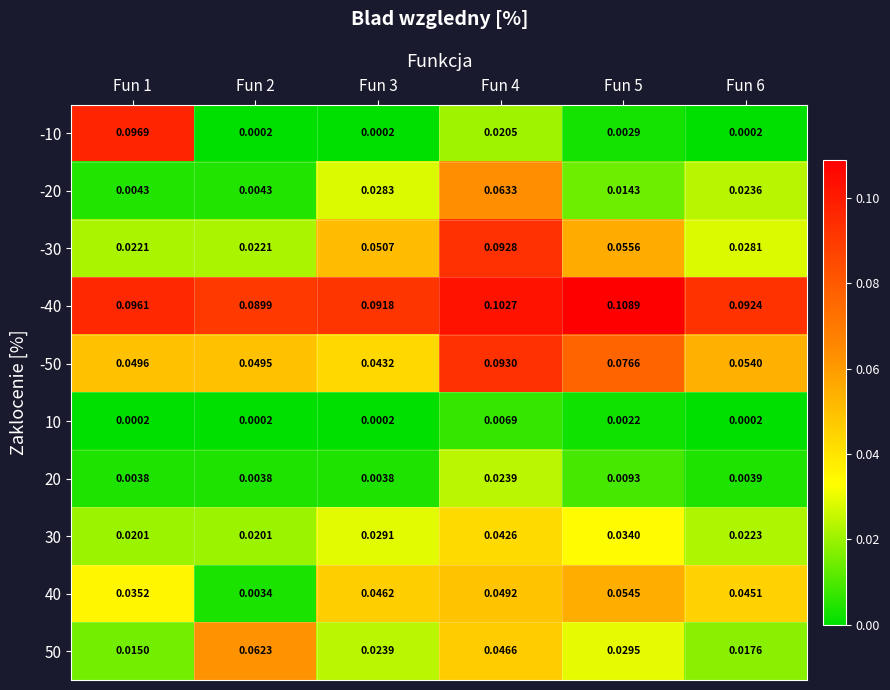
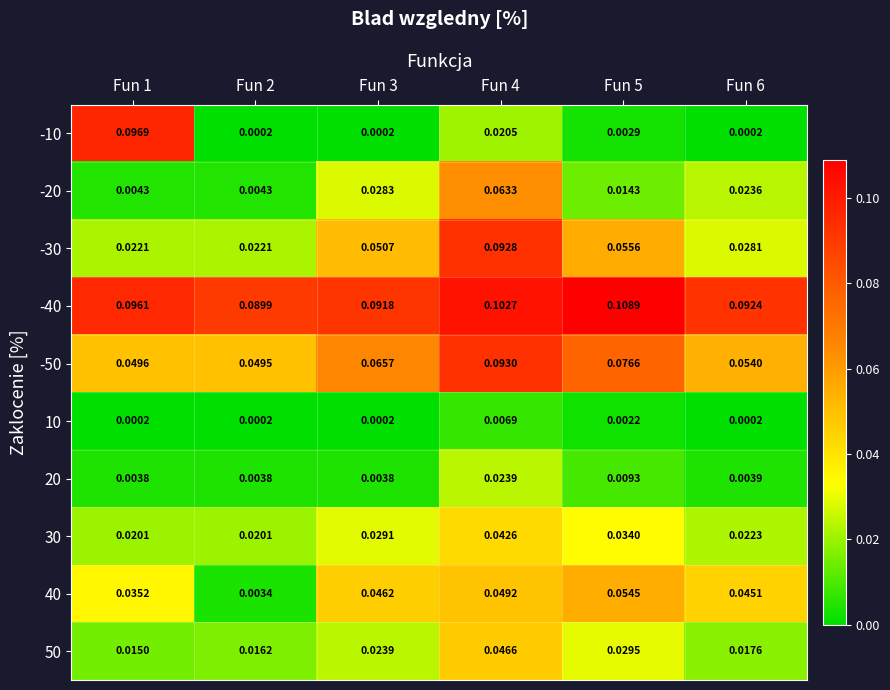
-50, Fun 3: 0.0432 -> 0.0657
50, Fun 2: 0.0623 -> 0.0162
